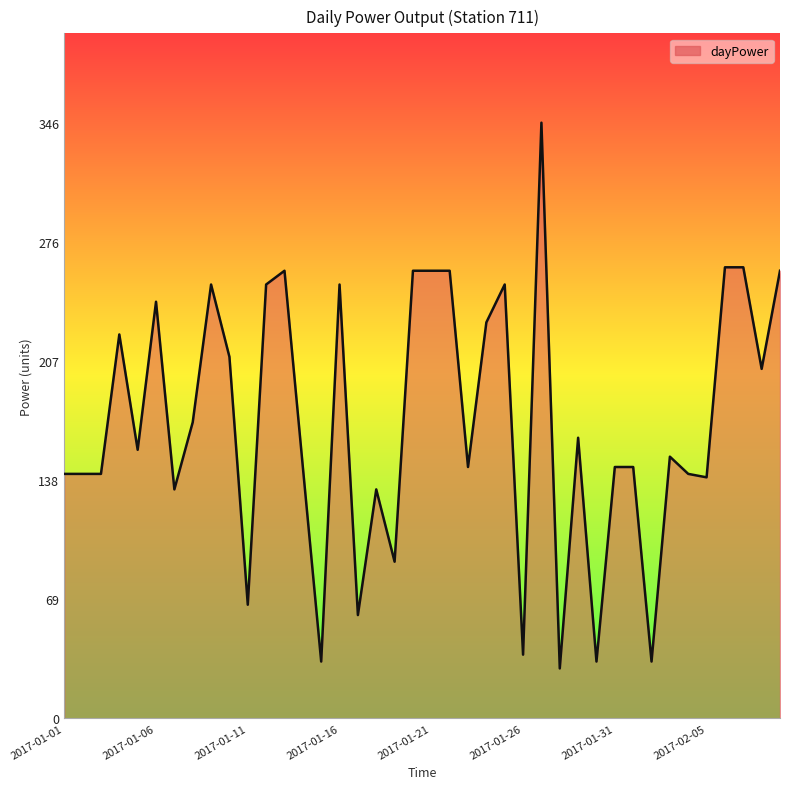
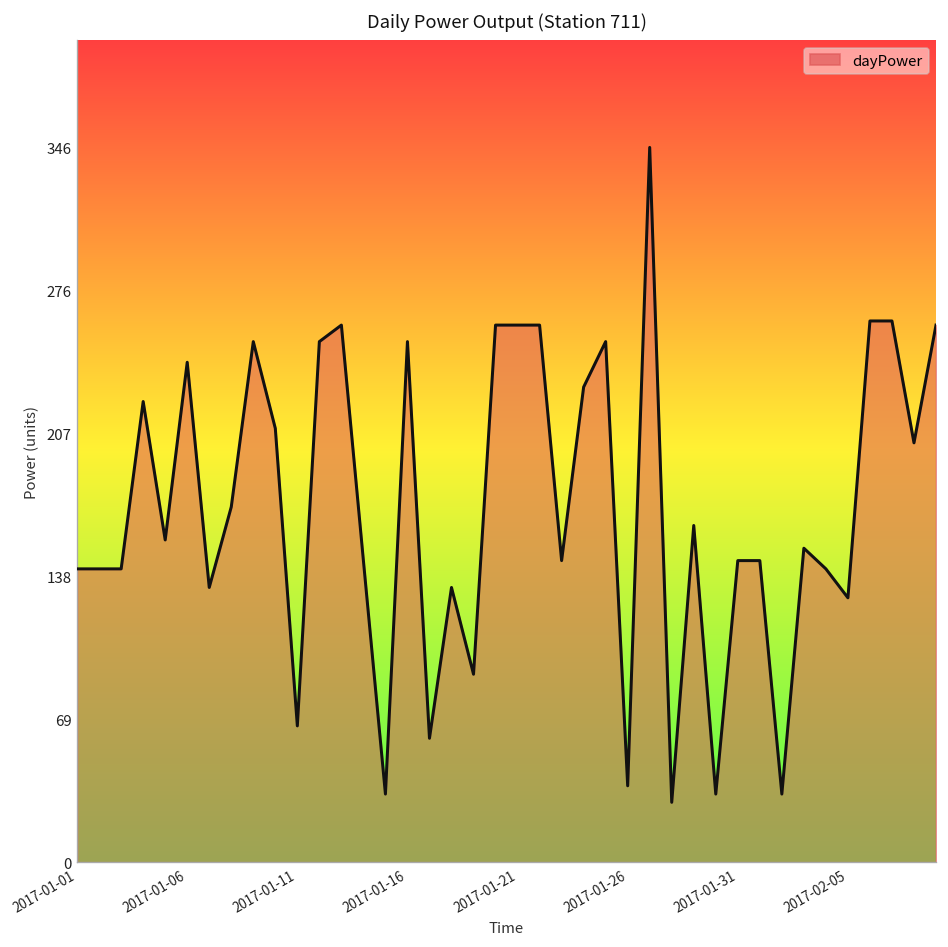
2017-02-05: 140 -> 128
